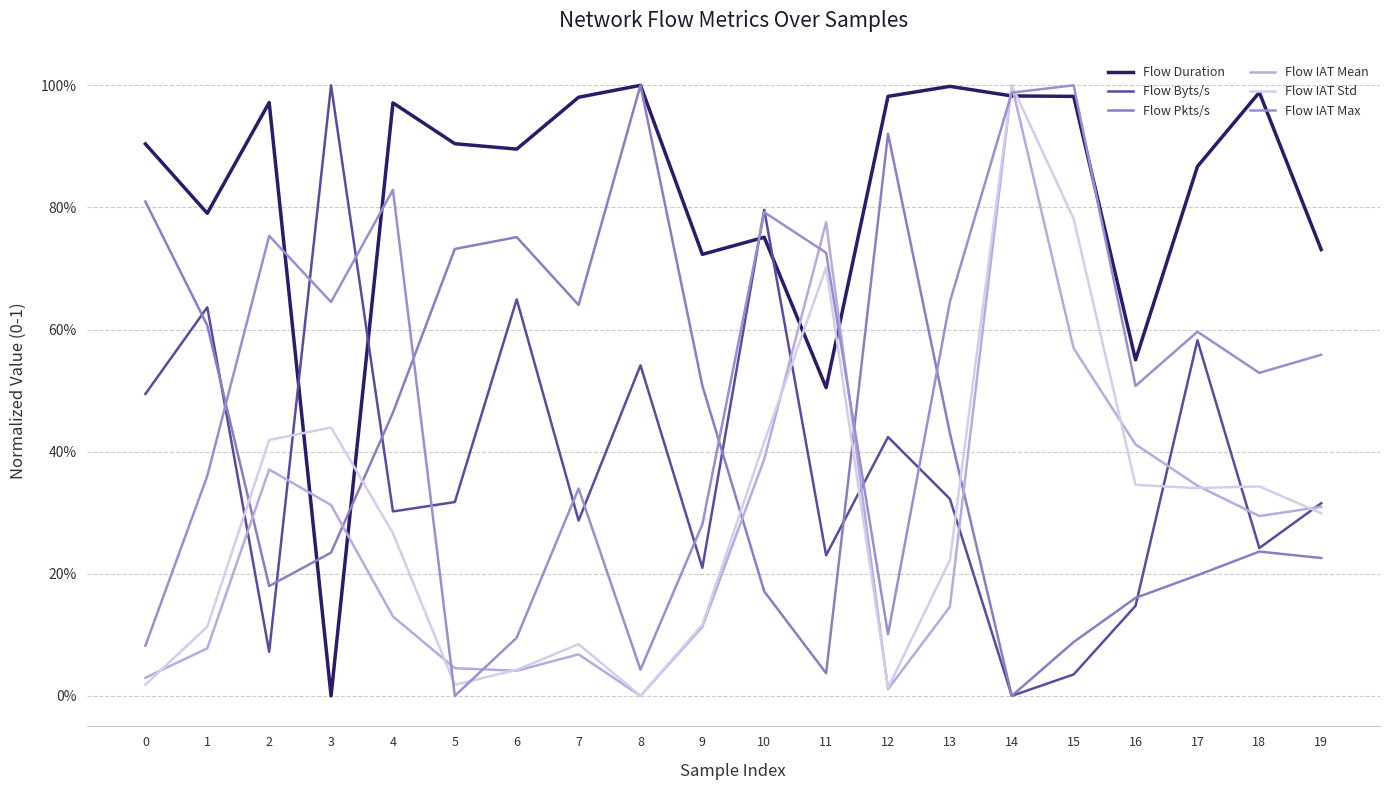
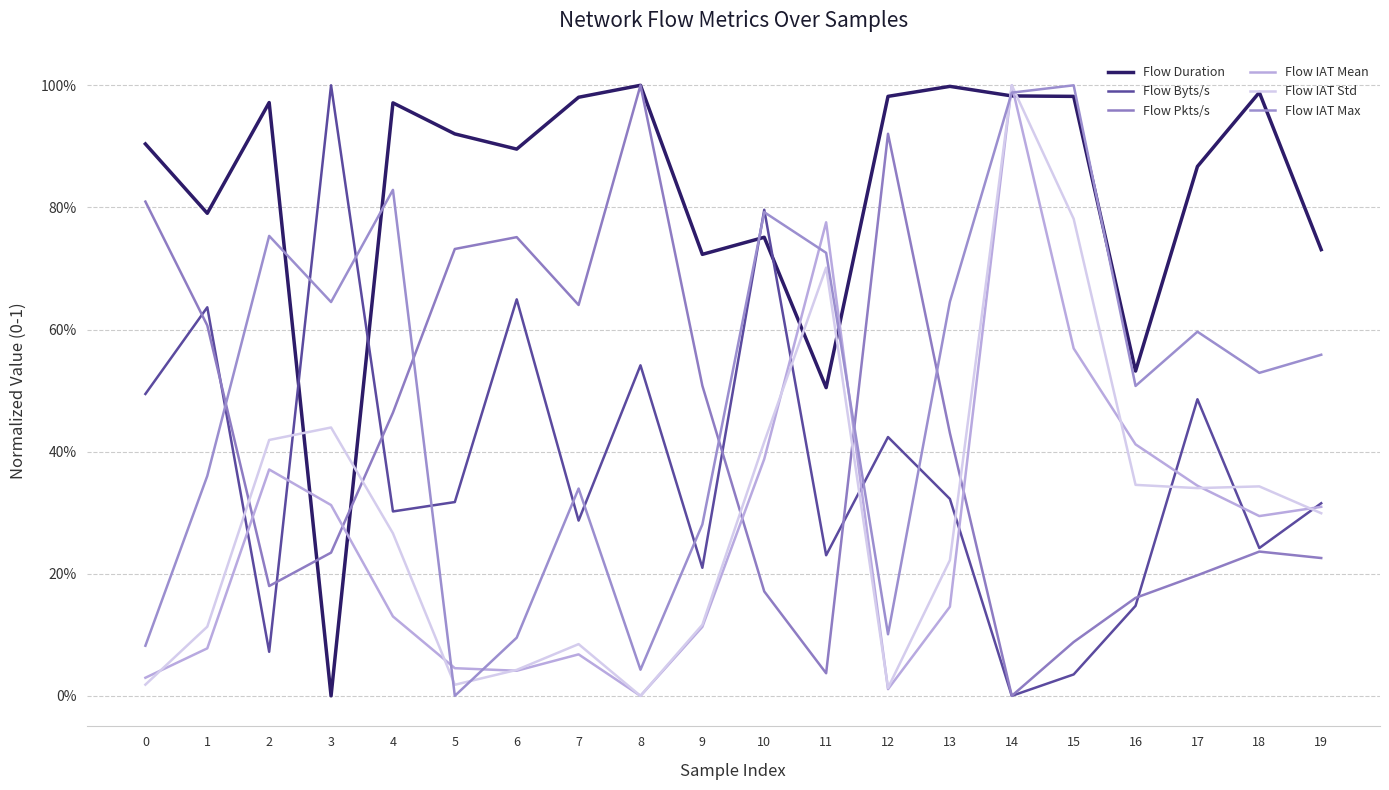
Flow Duration, 5: 90% -> 92%
Flow Duration, 16: 55% -> 53%
Flow Byts/s, 17: 58% -> 49%
